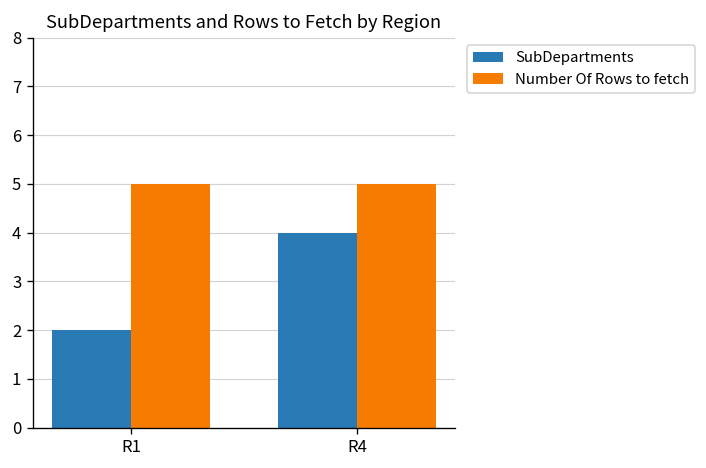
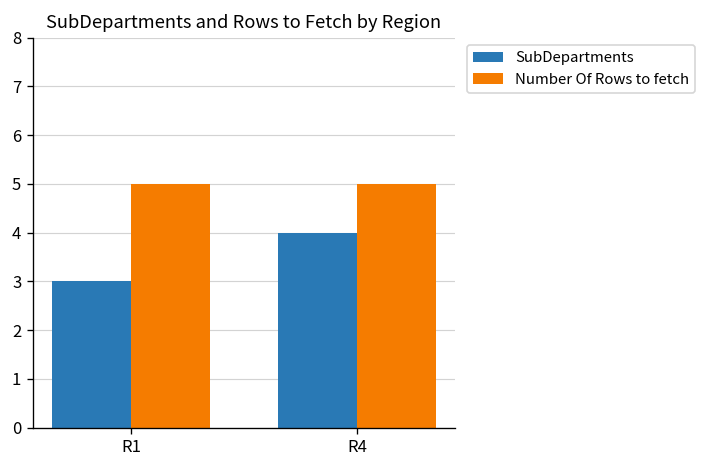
SubDepartments, R1: 2 -> 3
